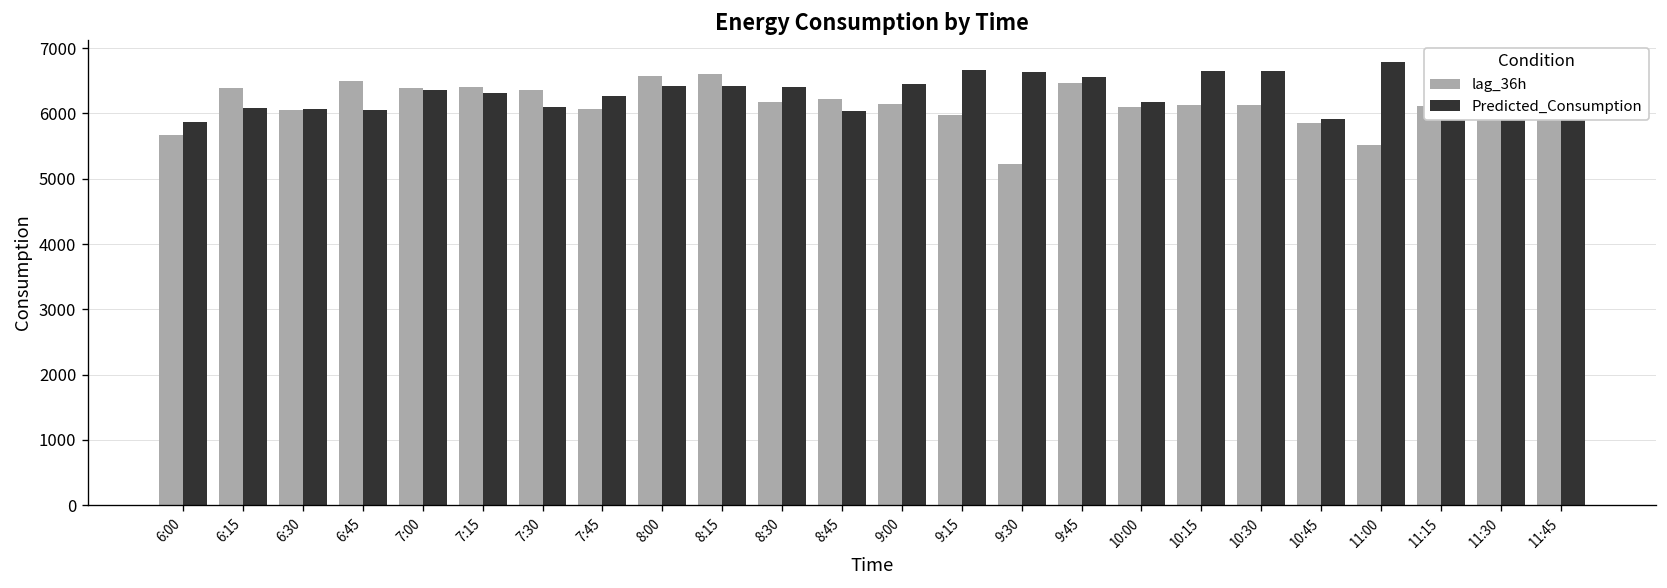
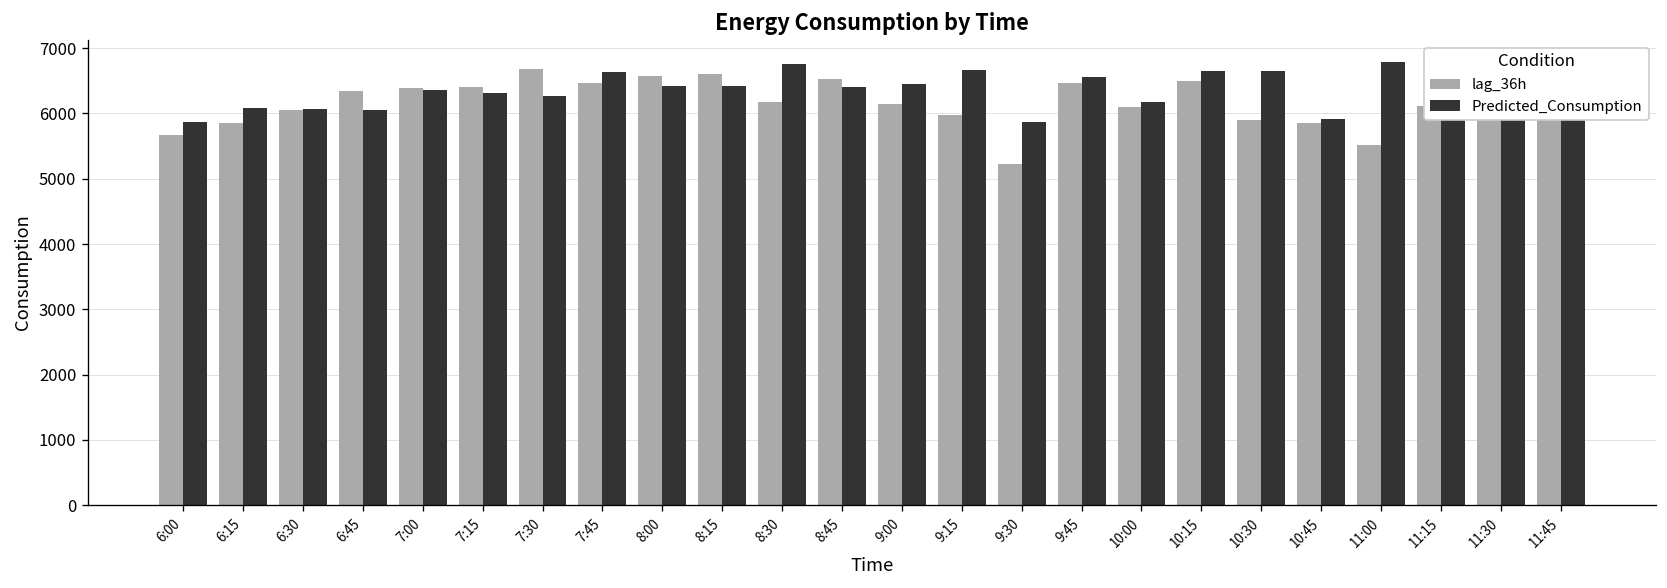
lag_36h, 6:15: 6400 -> 5900
lag_36h, 6:45: 6500 -> 6300
lag_36h, 7:30: 6400 -> 6700
Predicted_Consumption, 7:30: 6100 -> 6300
lag_36h, 7:45: 6100 -> 6500
Predicted_Consumption, 7:45: 6300 -> 6600
Predicted_Consumption, 8:30: 6400 -> 6800
lag_36h, 8:45: 6200 -> 6500
Predicted_Consumption, 8:45: 6000 -> 6400
Predicted_Consumption, 9:30: 6600 -> 5900
lag_36h, 10:15: 6100 -> 6500
lag_36h, 10:30: 6100 -> 5900
